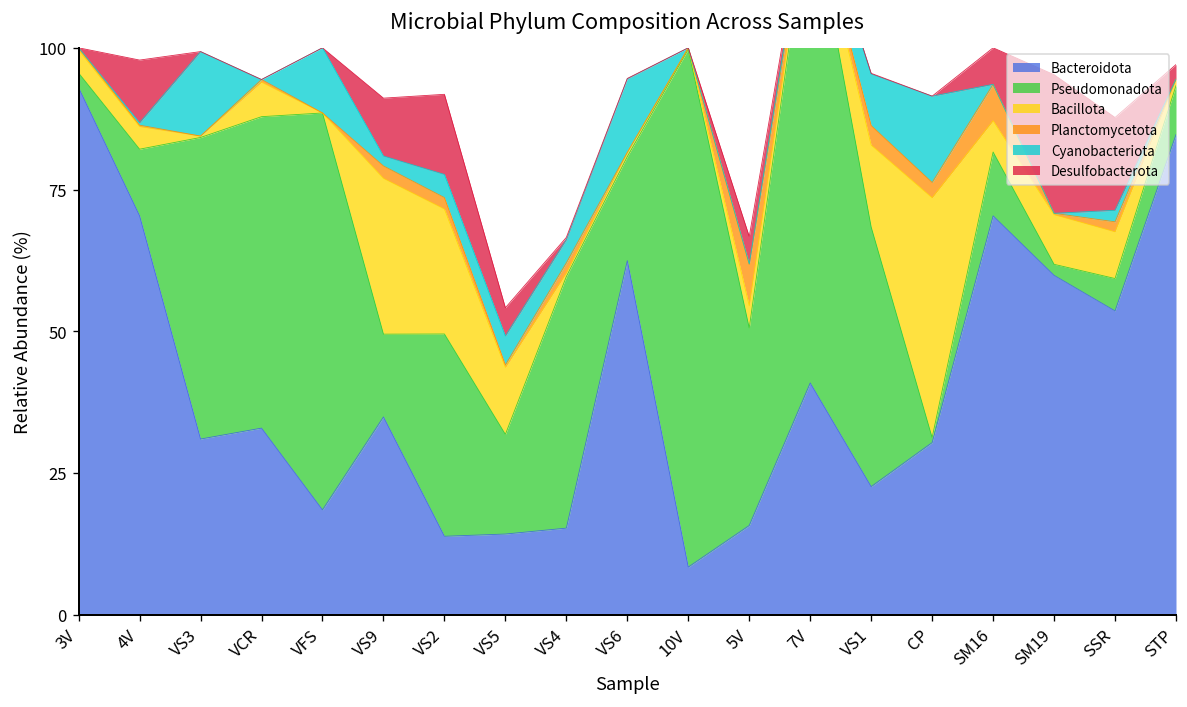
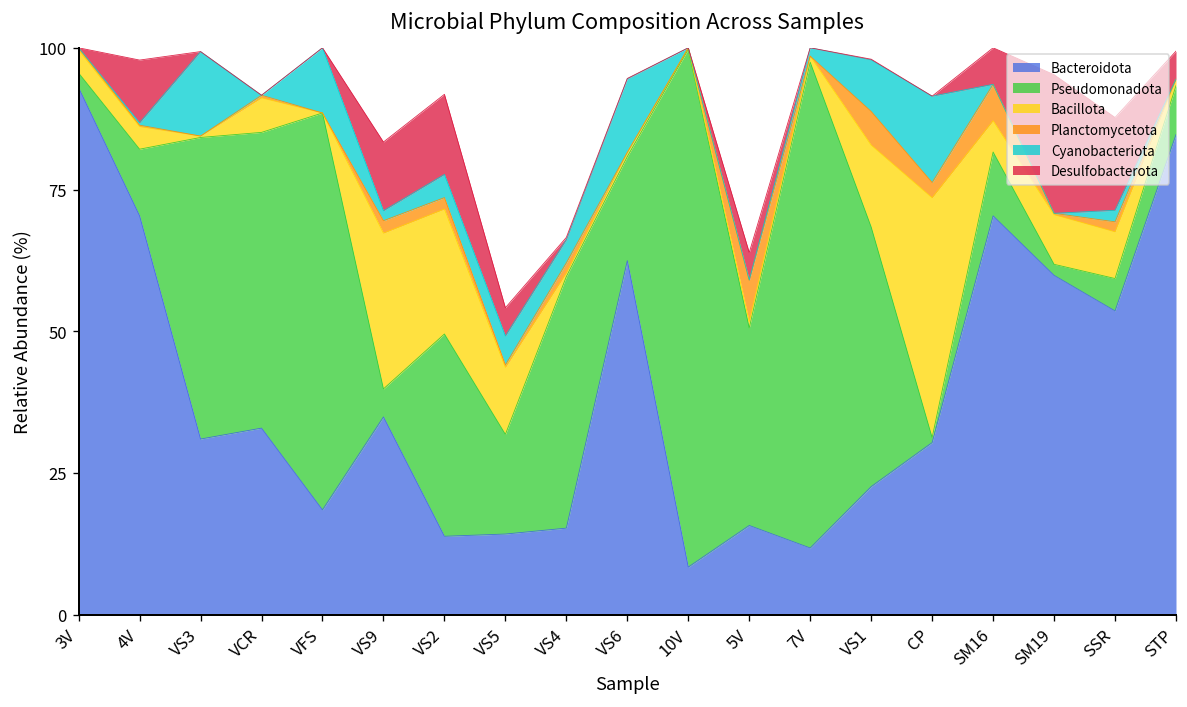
Pseudomonadota, VCR: 55 -> 52
Pseudomonadota, VS9: 15 -> 5
Desulfobacterota, VS9: 10 -> 12
Bacillota, 5V: 4 -> 1
Bacteroidota, 7V: 41 -> 12
Planctomycetota, VS1: 3 -> 6
Desulfobacterota, STP: 3 -> 5
